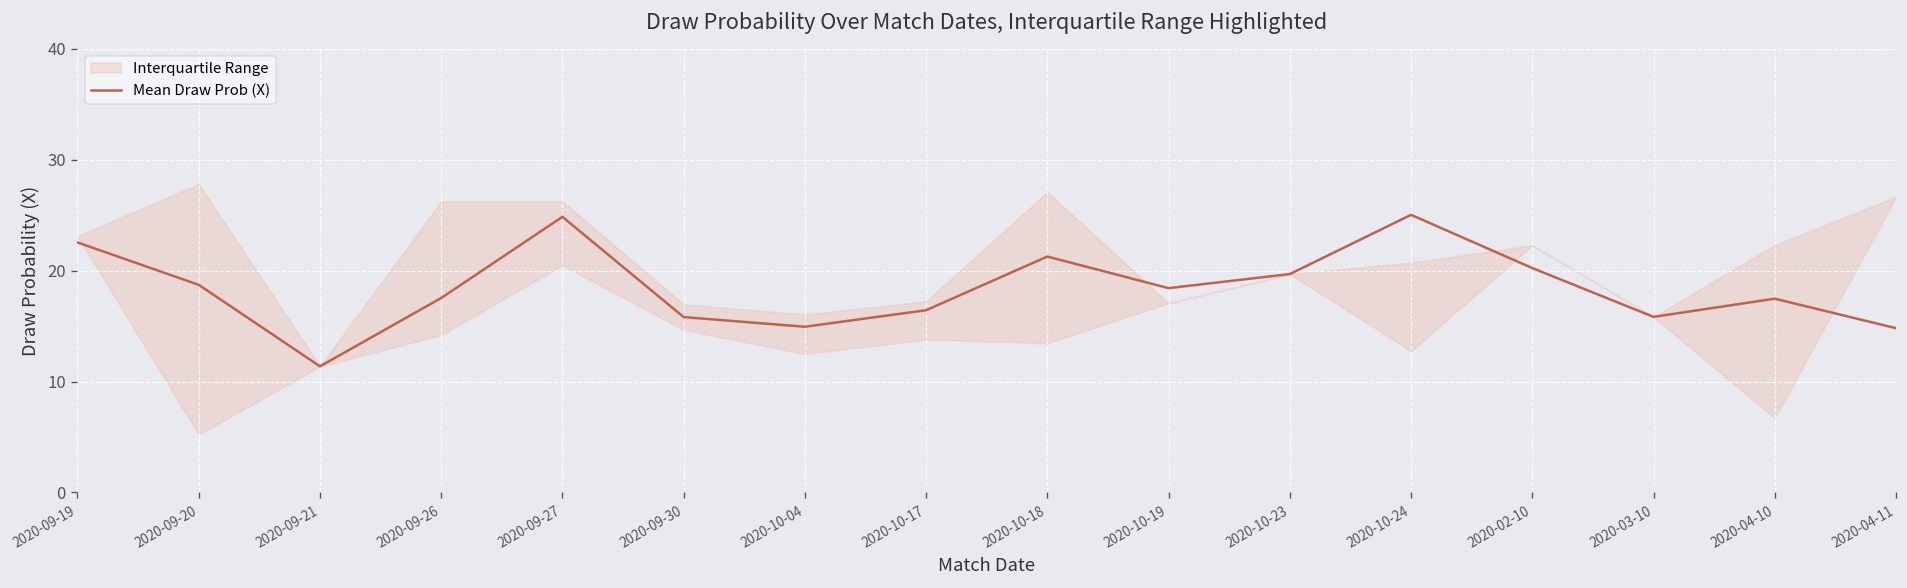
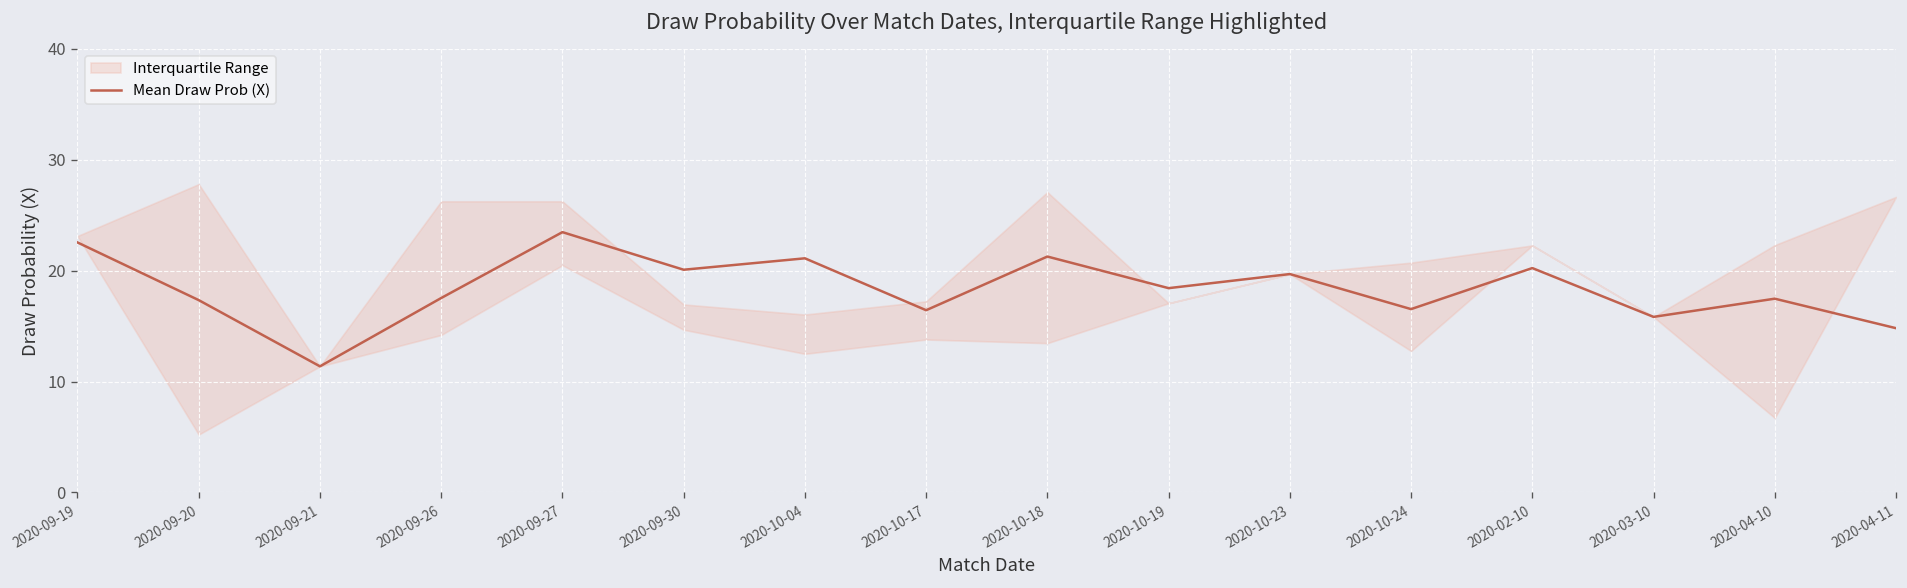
Mean Draw Prob (X), 2020-09-20: 19 -> 17
Mean Draw Prob (X), 2020-09-27: 25 -> 23
Mean Draw Prob (X), 2020-09-30: 16 -> 20
Mean Draw Prob (X), 2020-10-04: 15 -> 21
Mean Draw Prob (X), 2020-10-24: 25 -> 17
